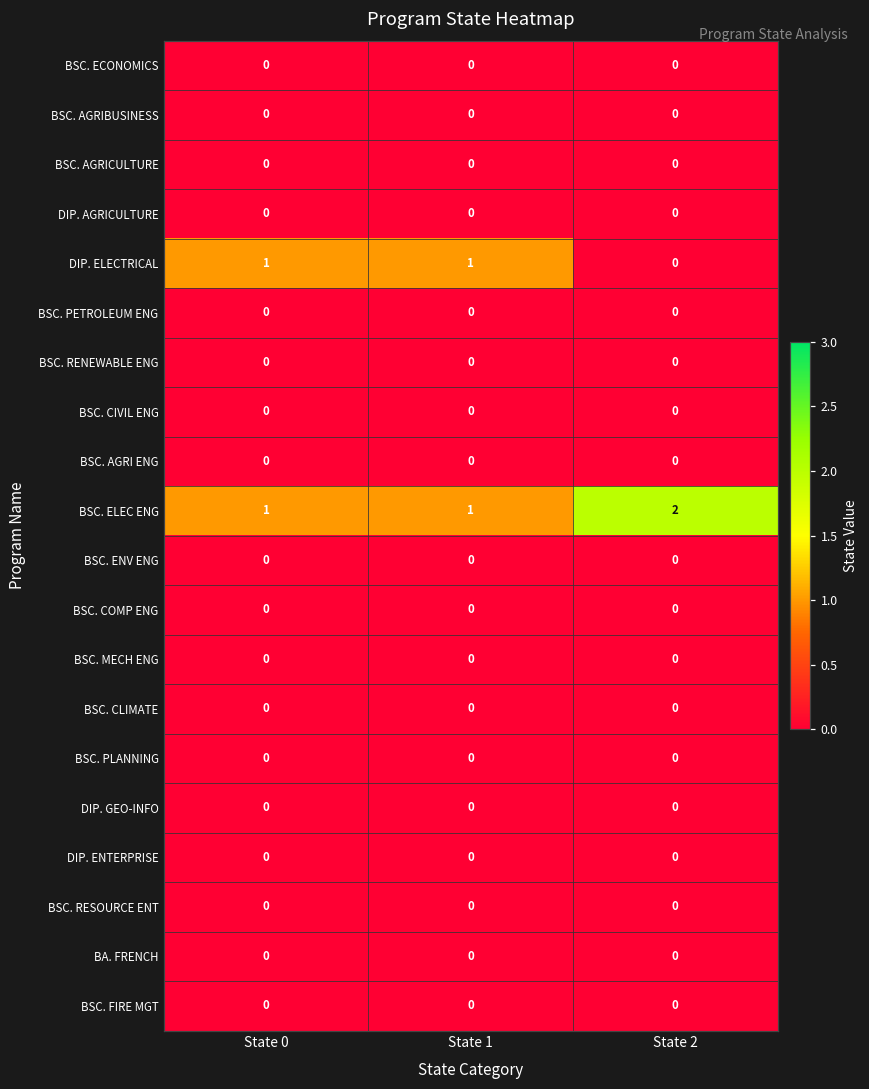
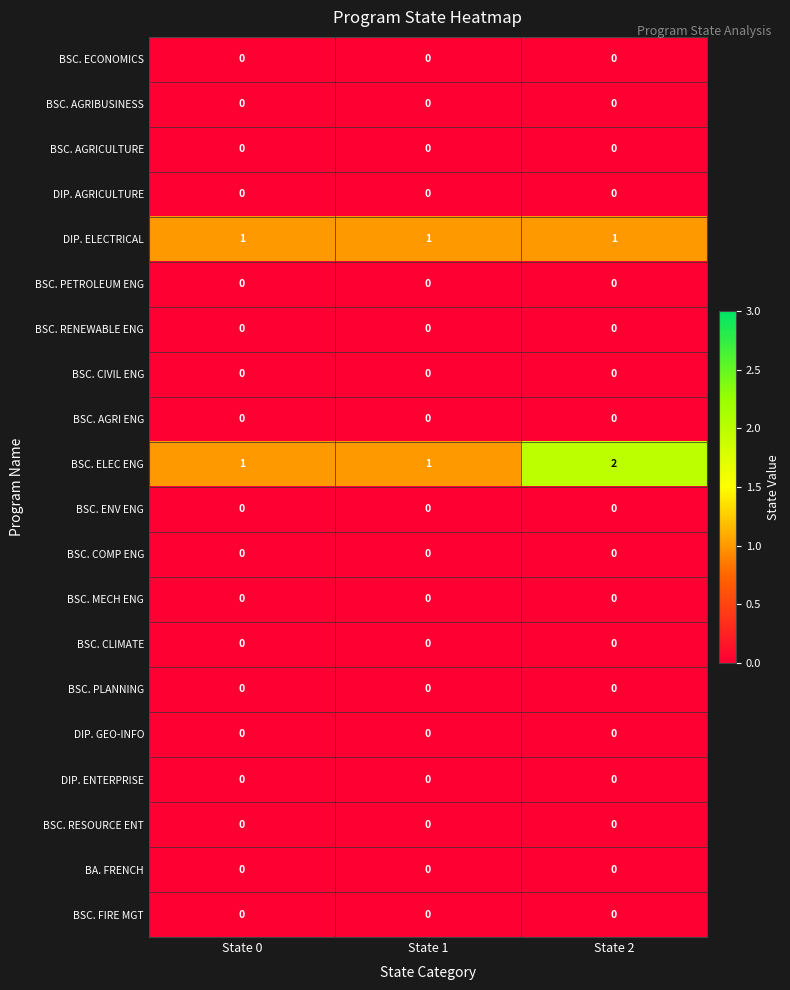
DIP. ELECTRICAL, State 2: 0 -> 1
